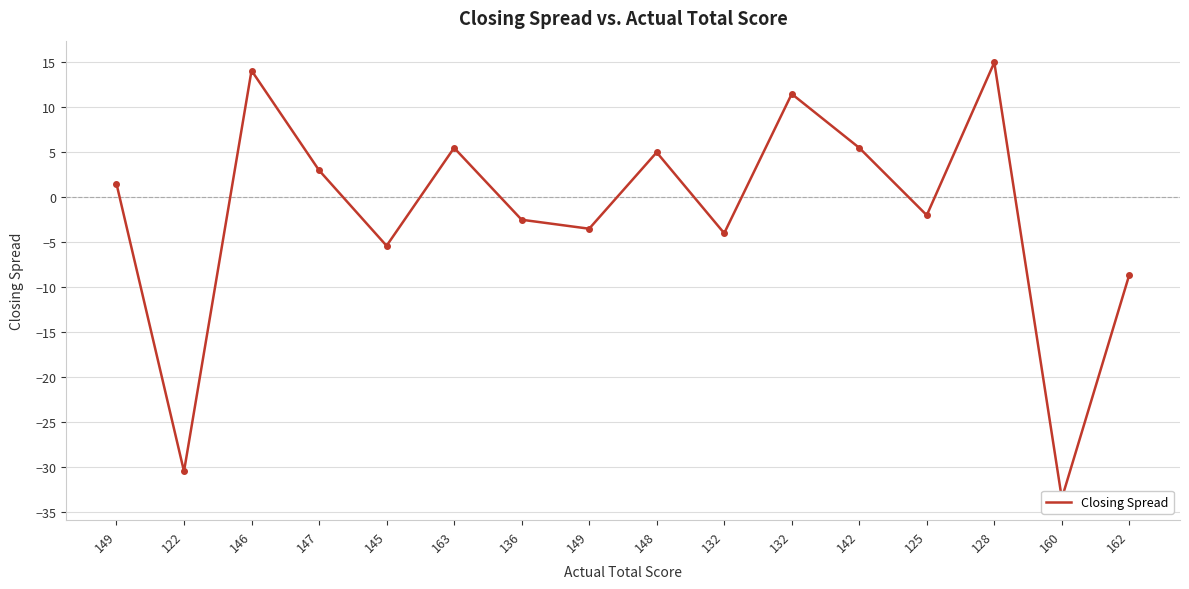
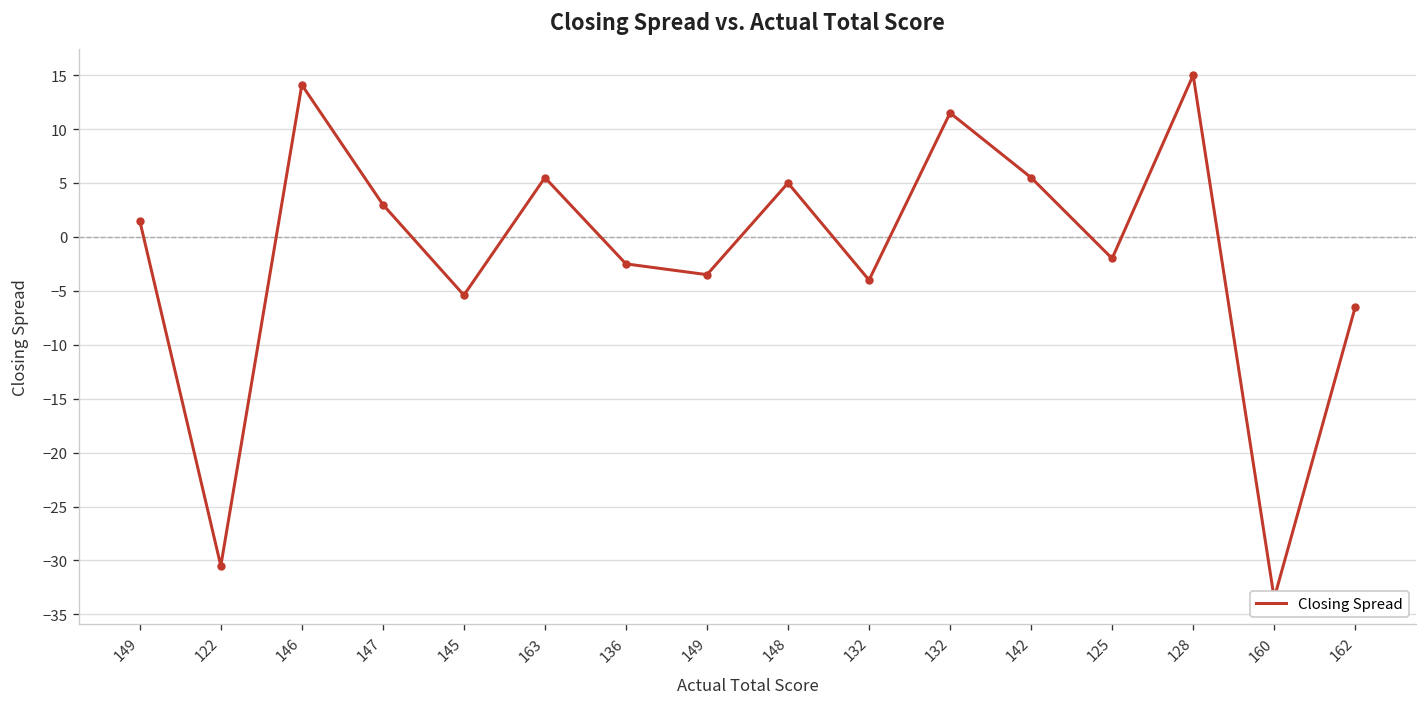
162: -9 -> -7
